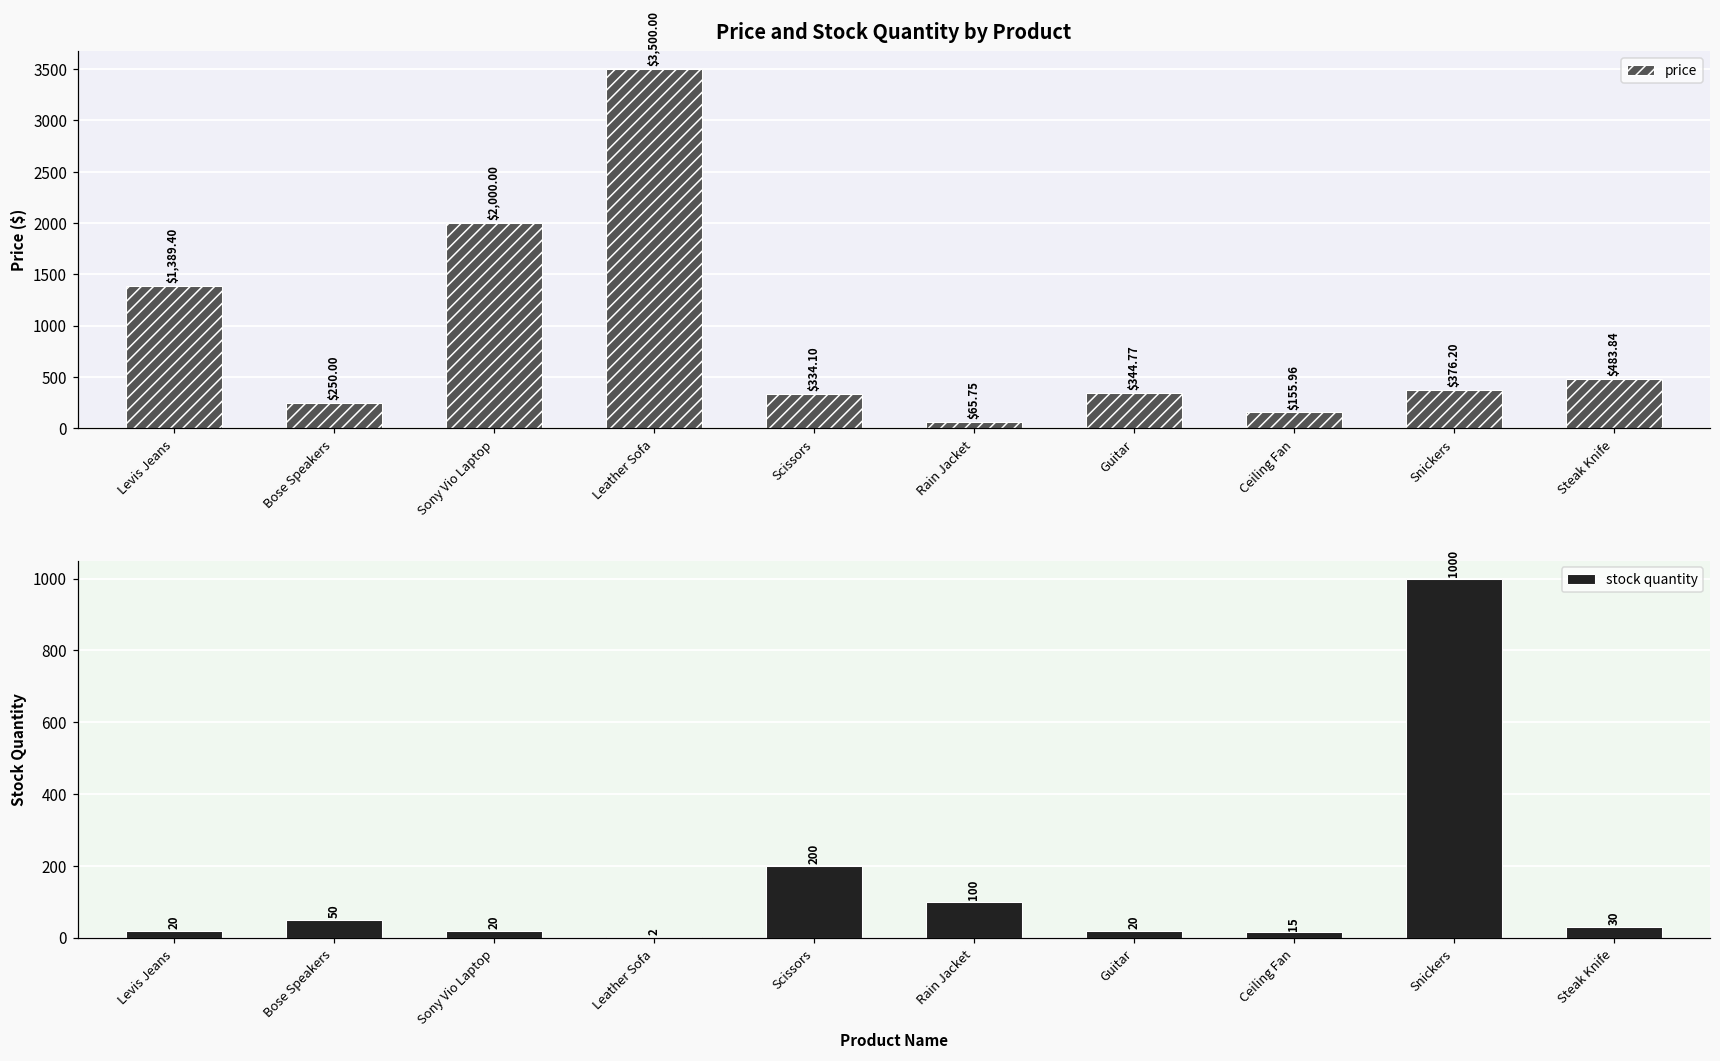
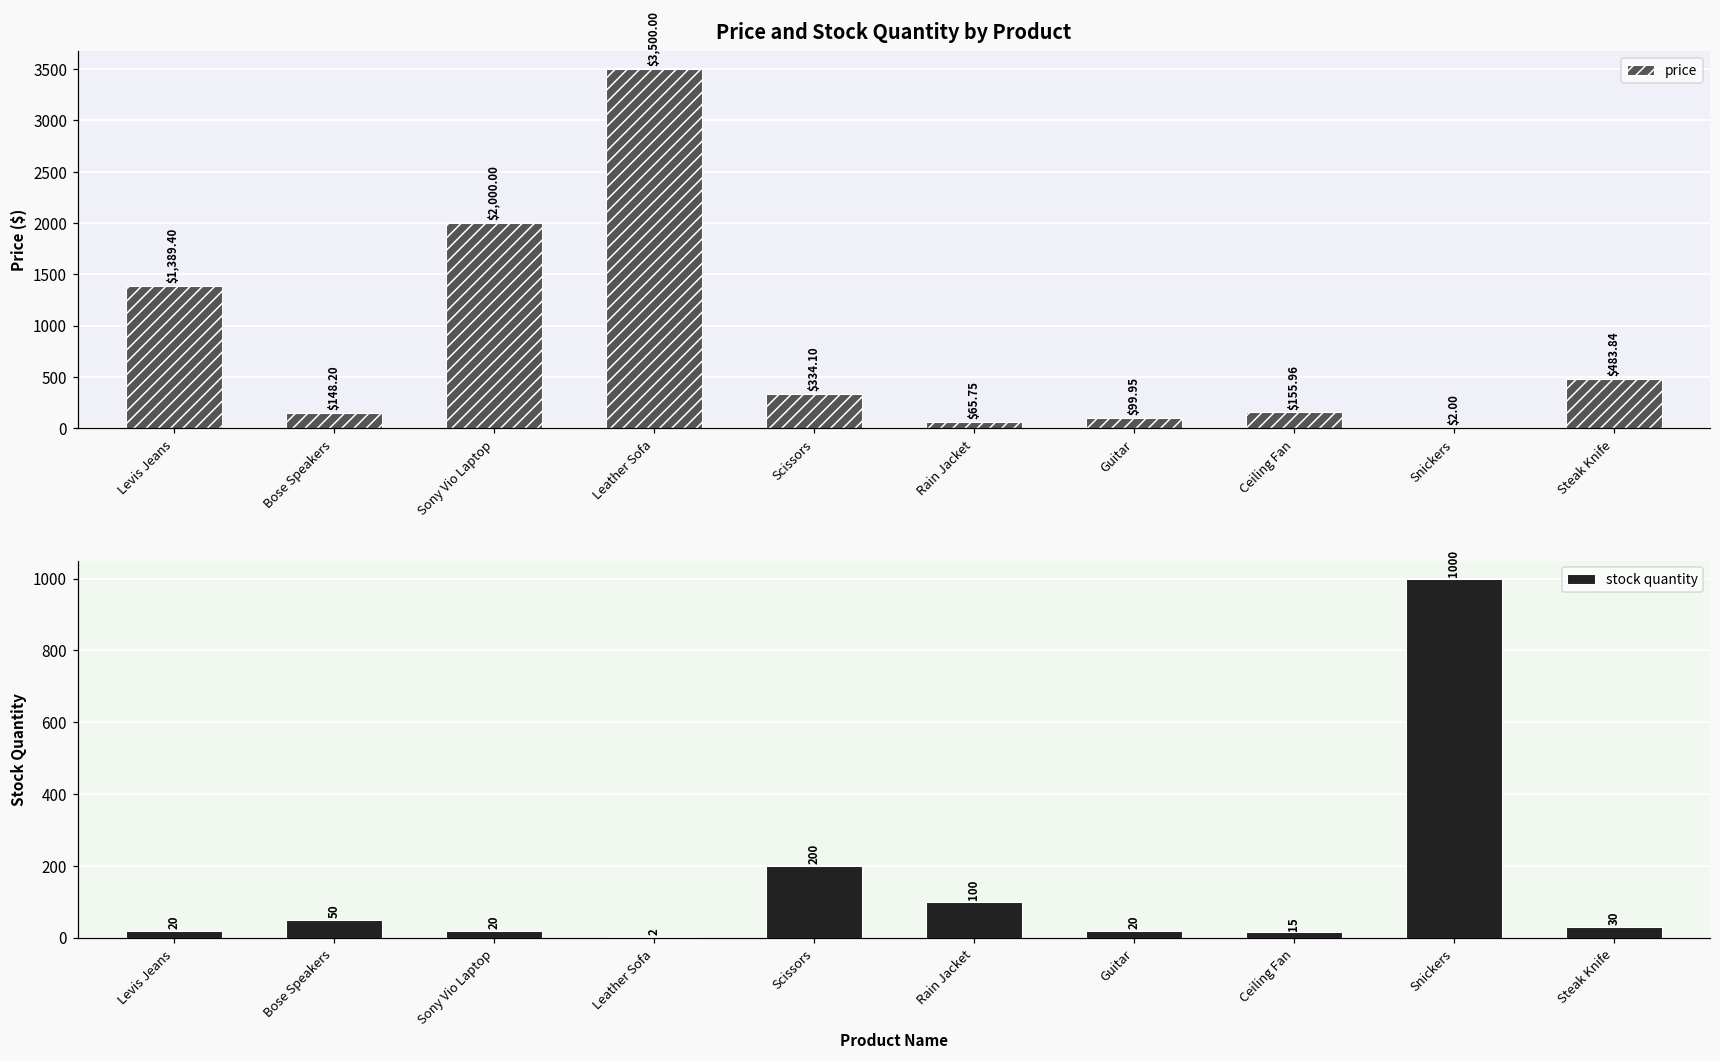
Price and Stock Quantity by Product, Bose Speakers: $250.00 -> $148.20
Price and Stock Quantity by Product, Guitar: $344.77 -> $99.95
Price and Stock Quantity by Product, Snickers: $376.20 -> $2.00
